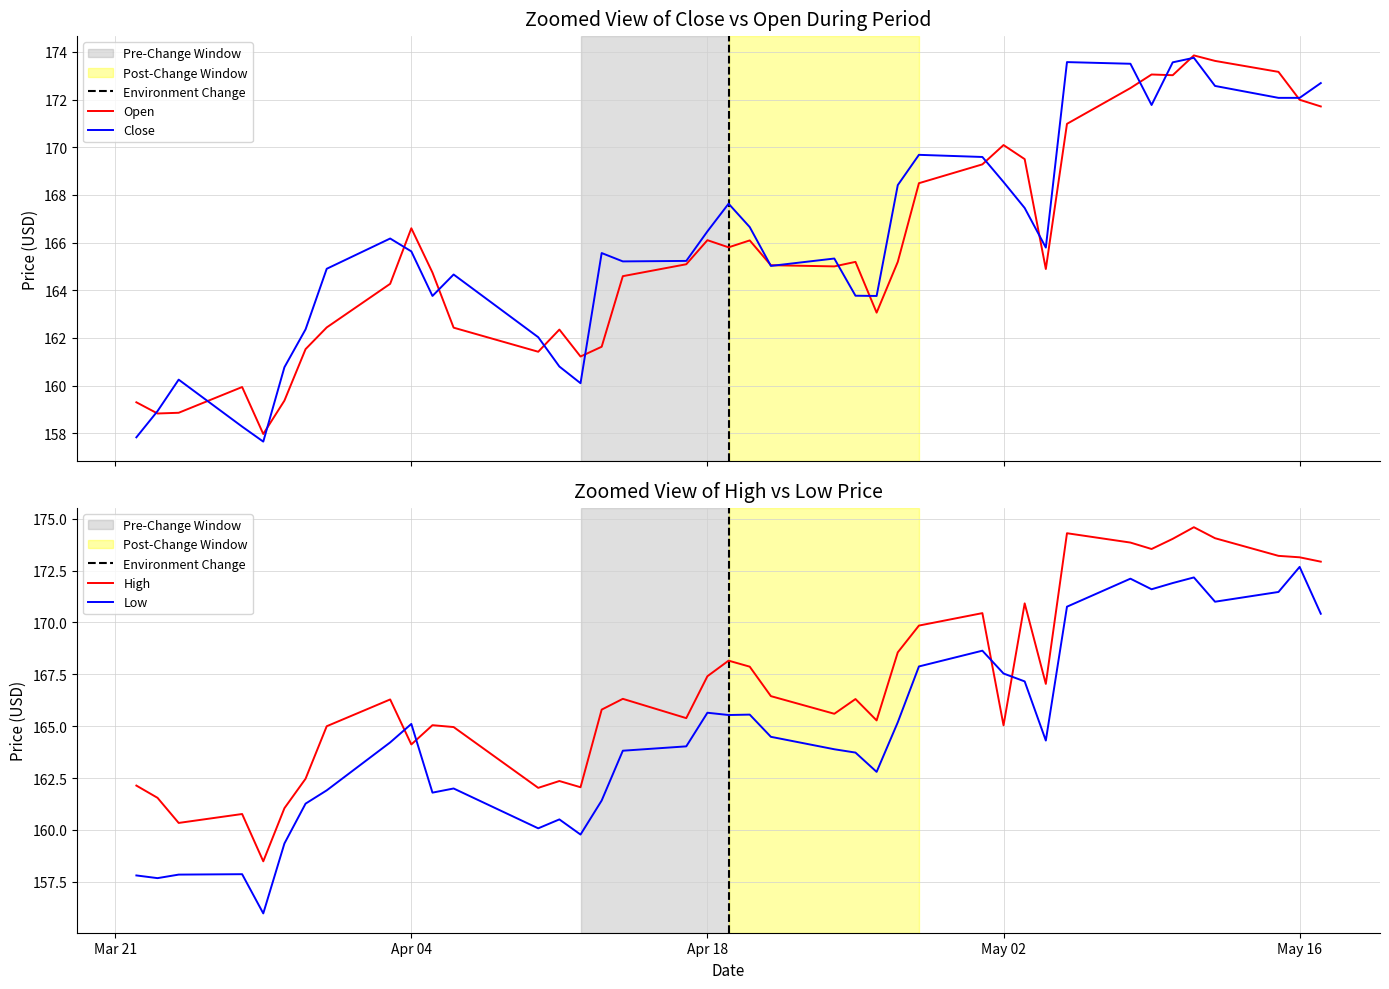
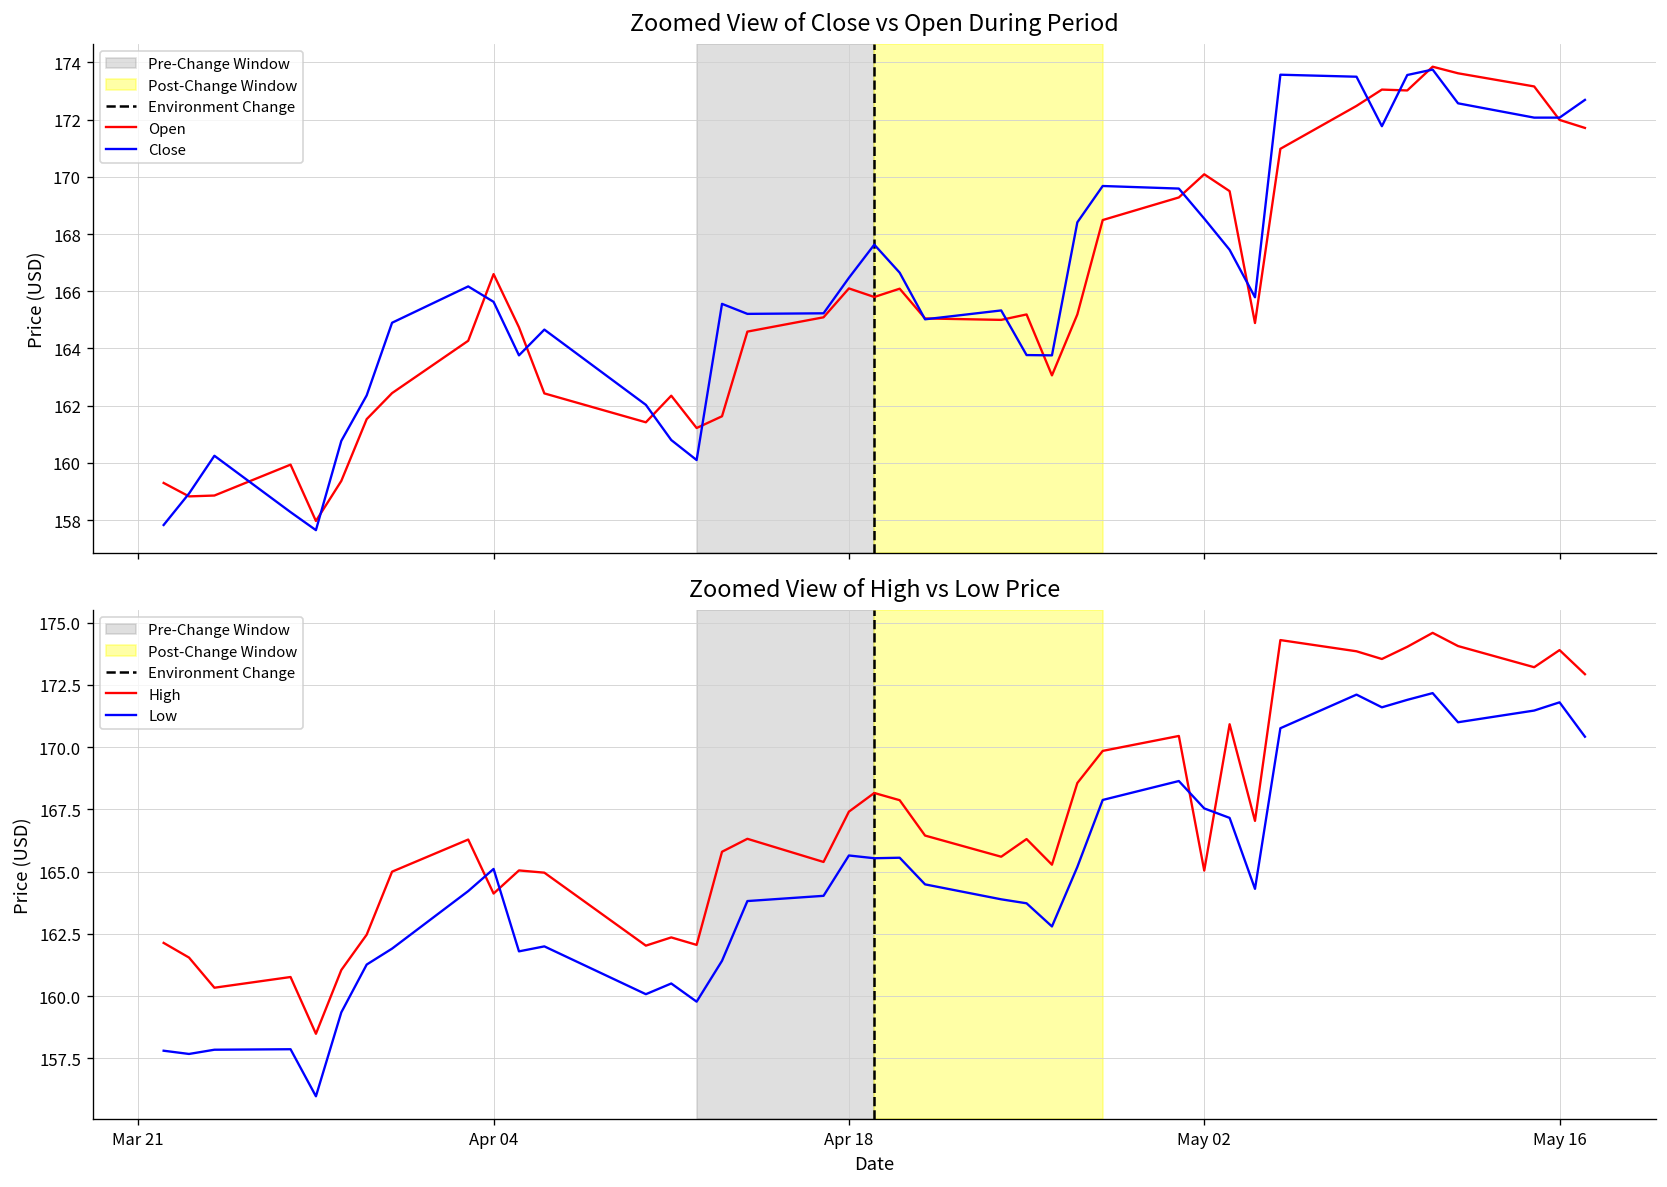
Zoomed View of High vs Low Price, High, May 16: 173.1 -> 173.9
Zoomed View of High vs Low Price, Low, May 16: 172.7 -> 171.8
